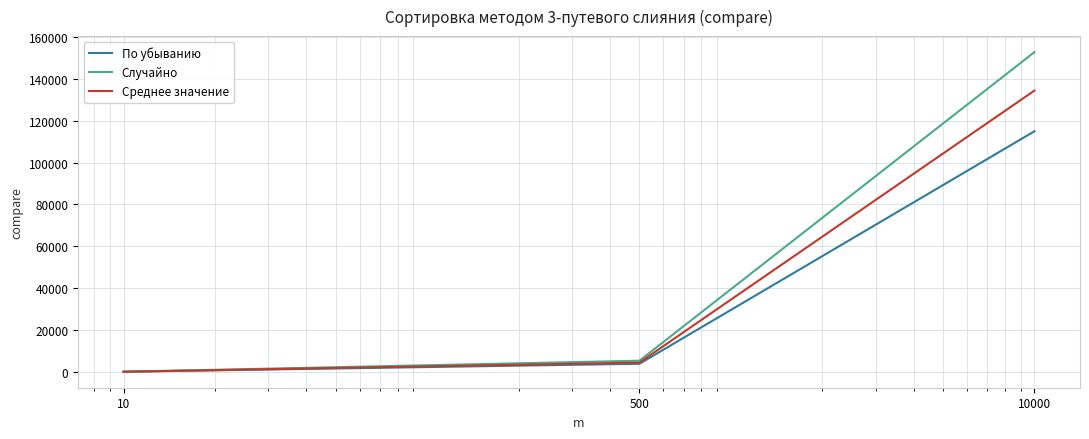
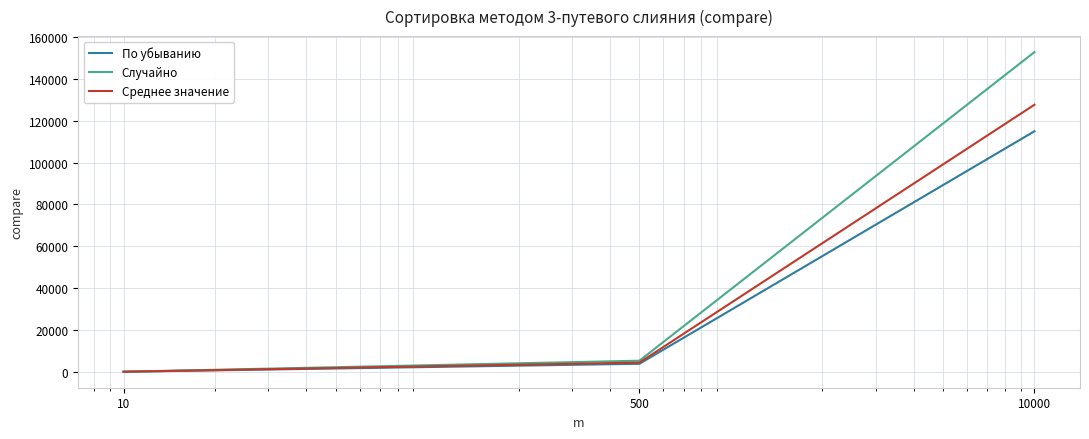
Среднее значение, 10000: 134000 -> 128000
